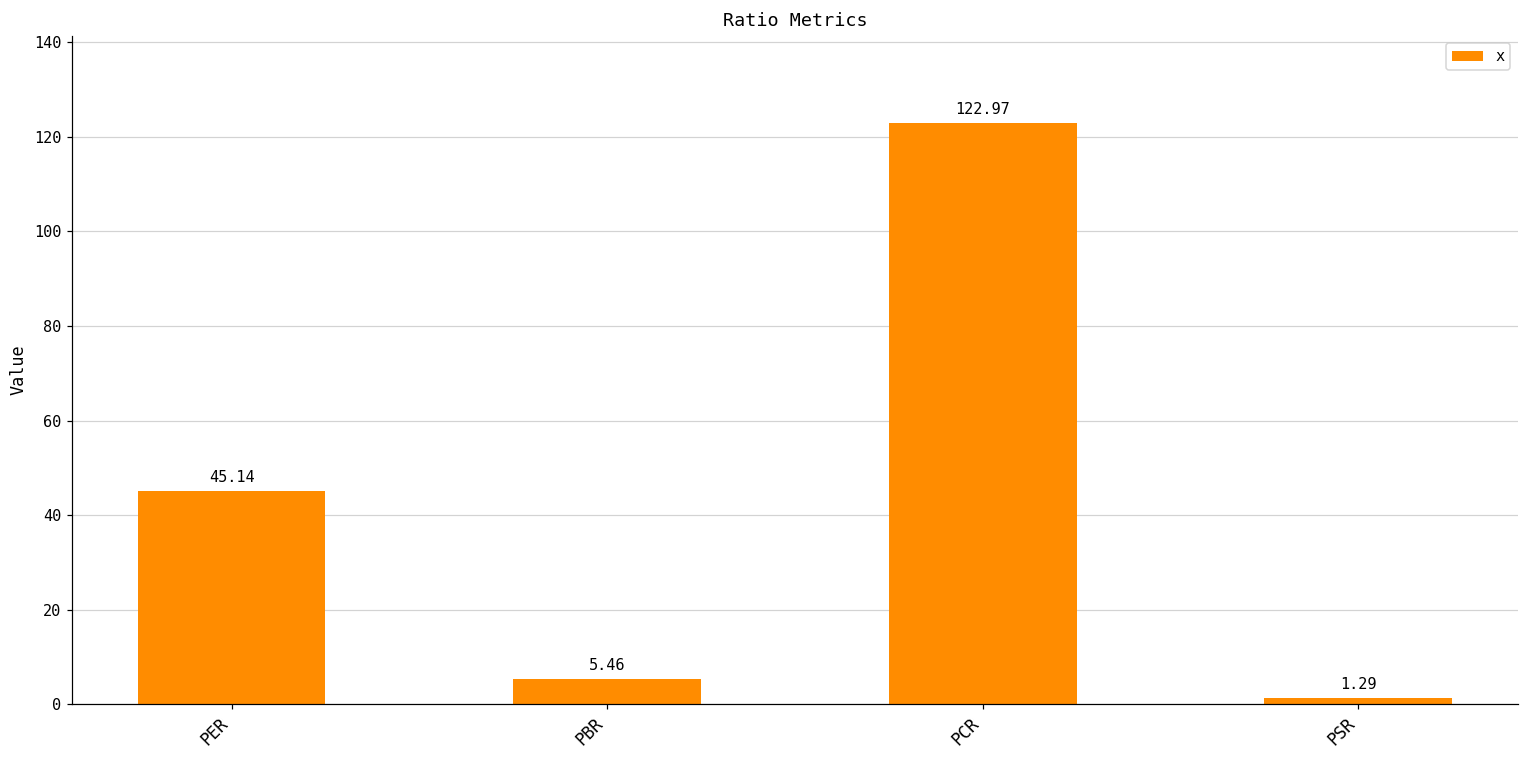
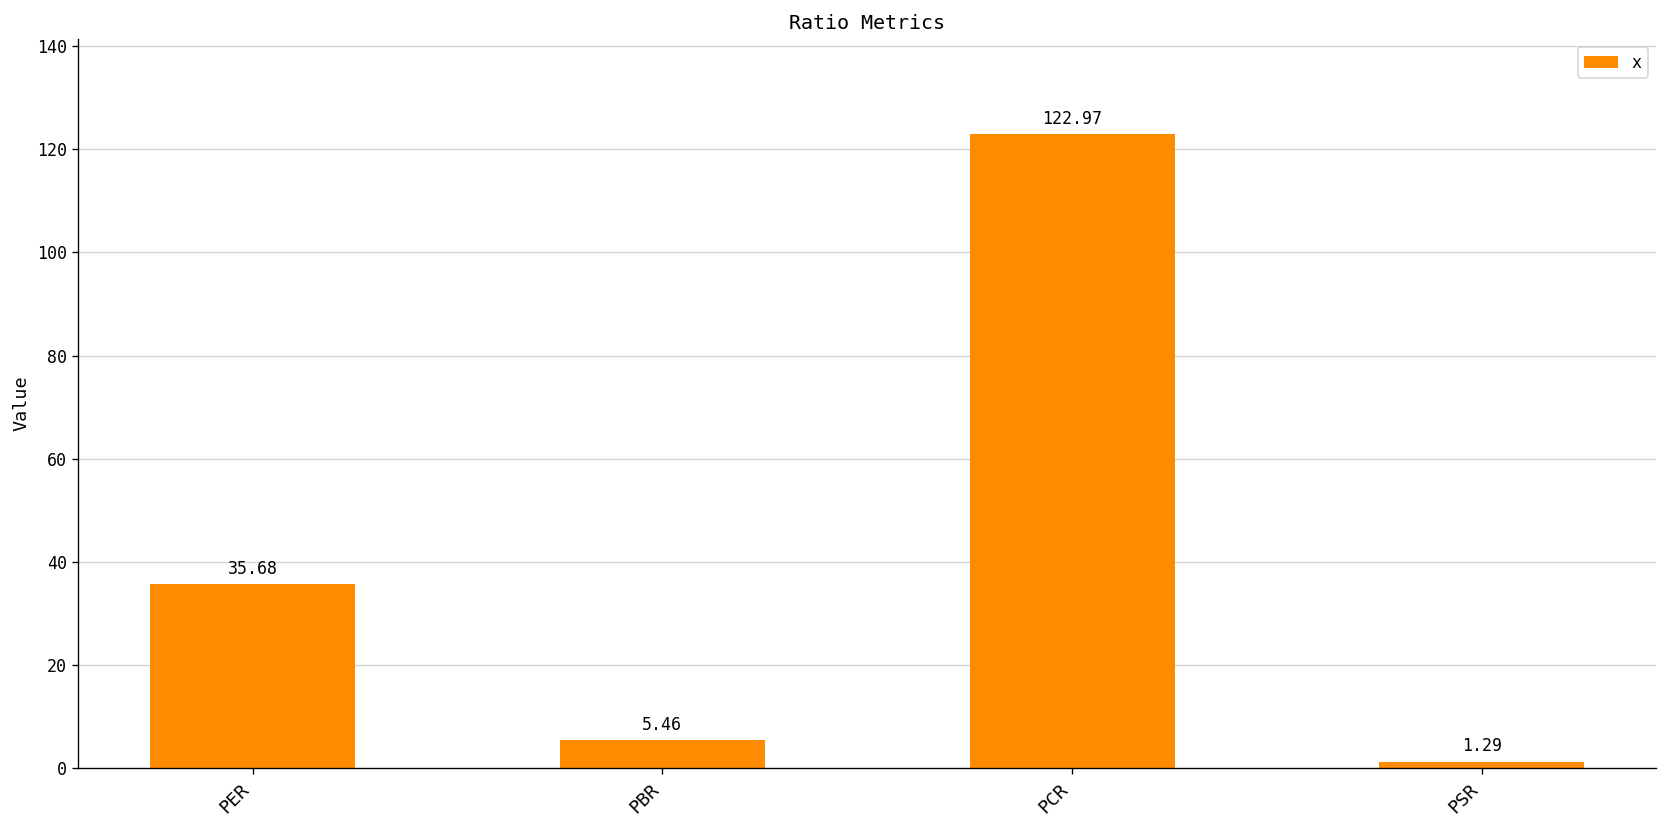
PER: 45.14 -> 35.68
